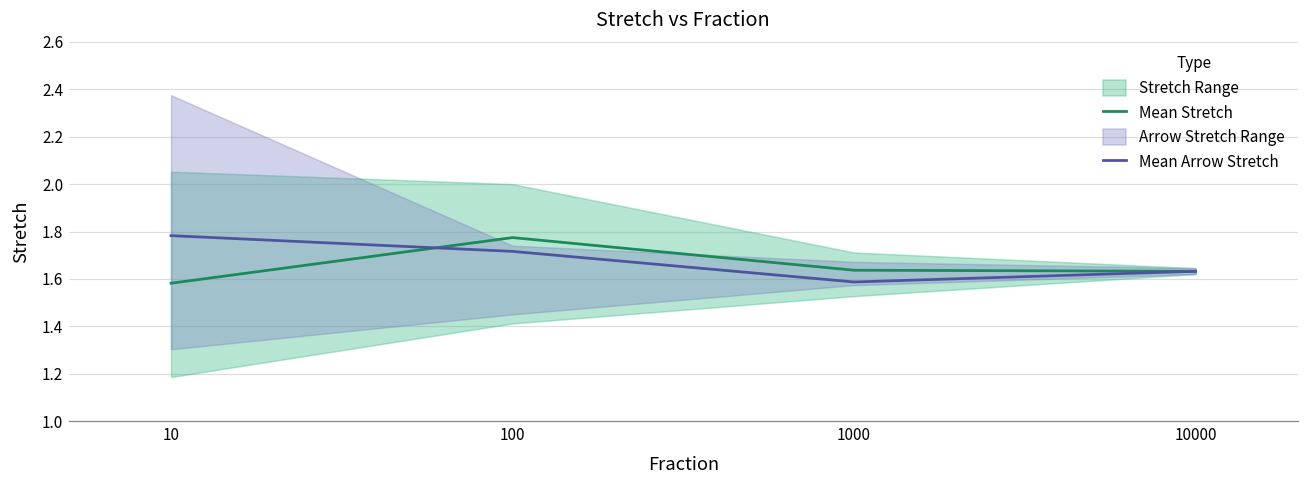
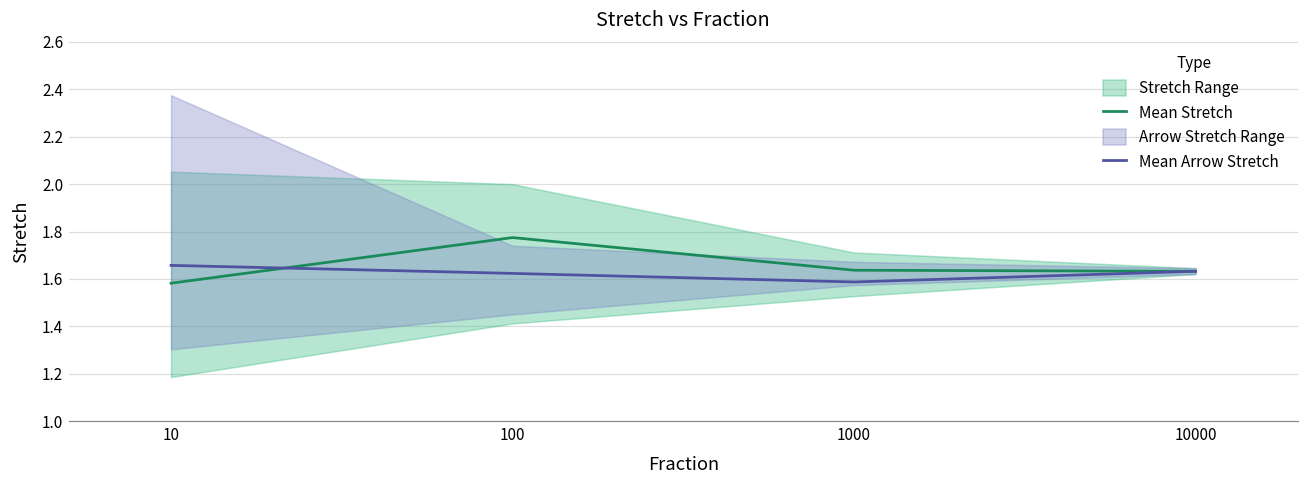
Mean Arrow Stretch, 10: 1.78 -> 1.66
Mean Arrow Stretch, 100: 1.72 -> 1.62
